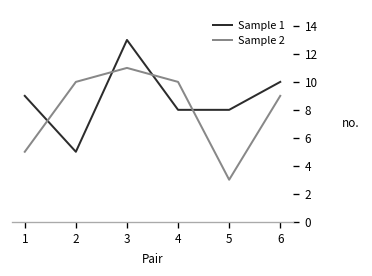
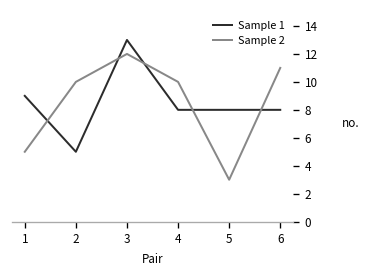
Sample 2, 3: 11 -> 12
Sample 1, 6: 10 -> 8
Sample 2, 6: 9 -> 11
